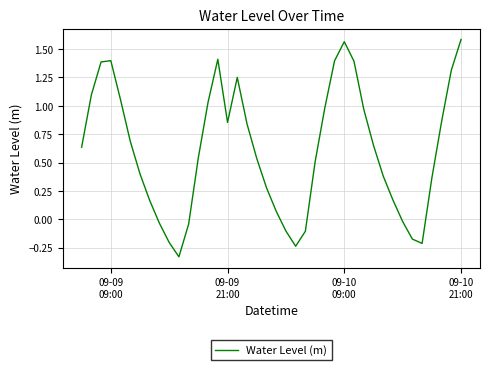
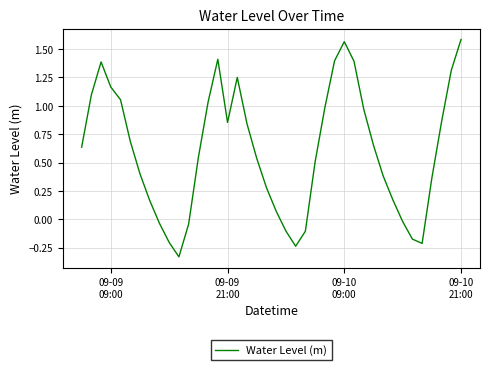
09-09 09:00: 1.40 -> 1.17
